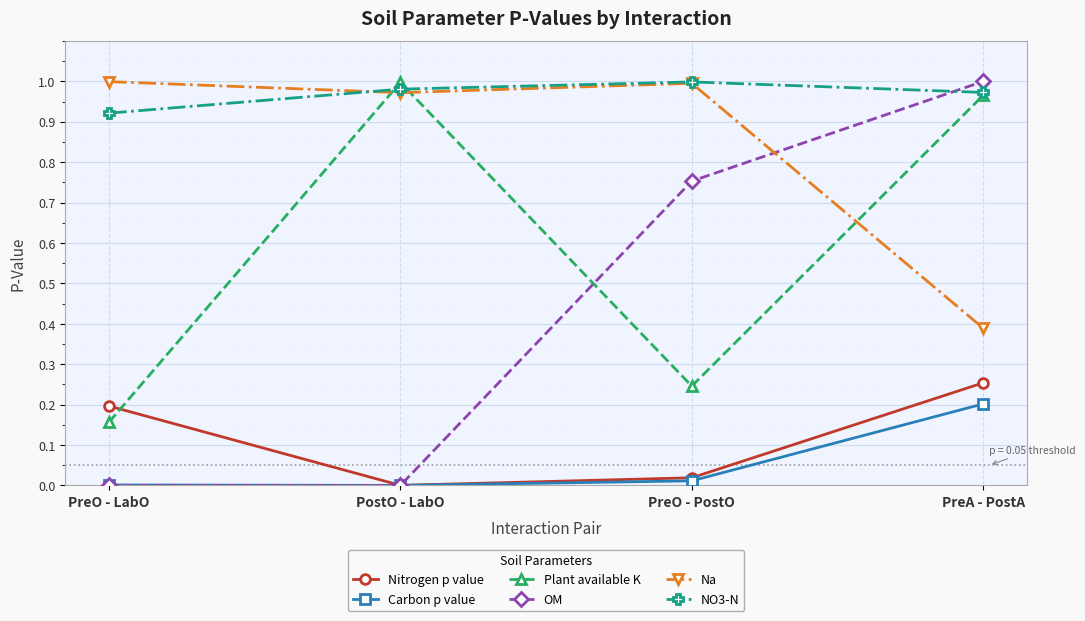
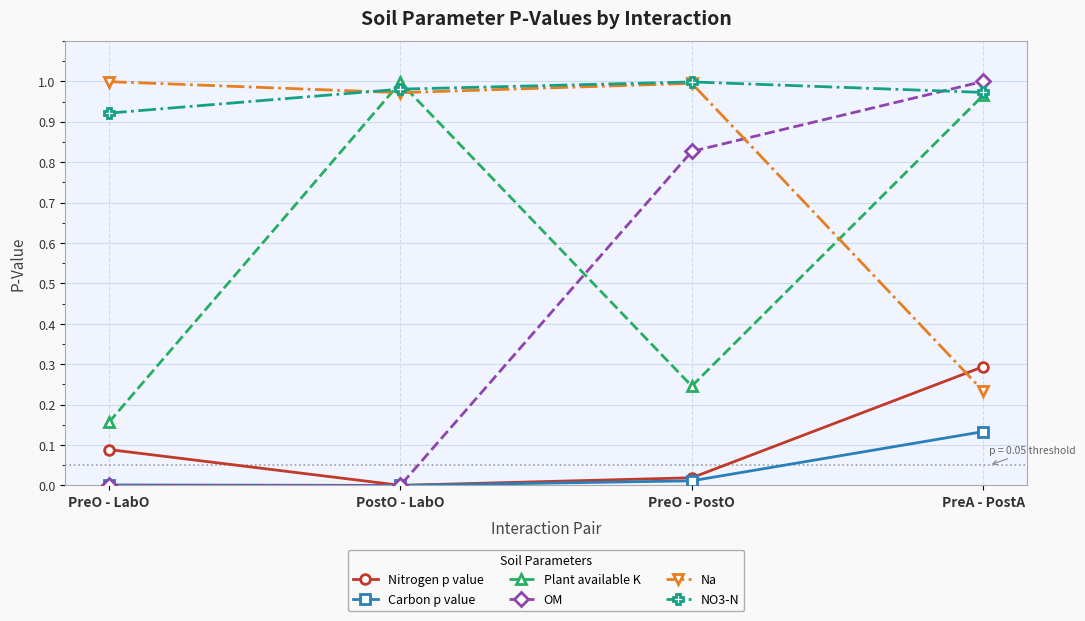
Nitrogen p value, PreO - LabO: 0.20 -> 0.09
OM, PreO - PostO: 0.75 -> 0.83
Nitrogen p value, PreA - PostA: 0.25 -> 0.29
Carbon p value, PreA - PostA: 0.20 -> 0.13
Na, PreA - PostA: 0.39 -> 0.23
